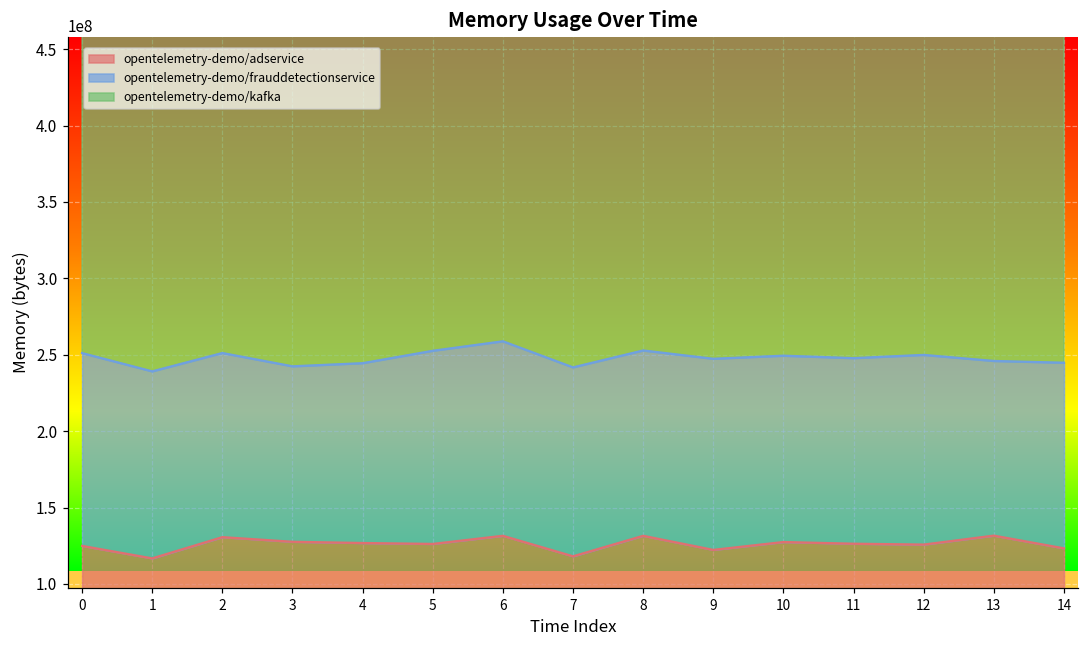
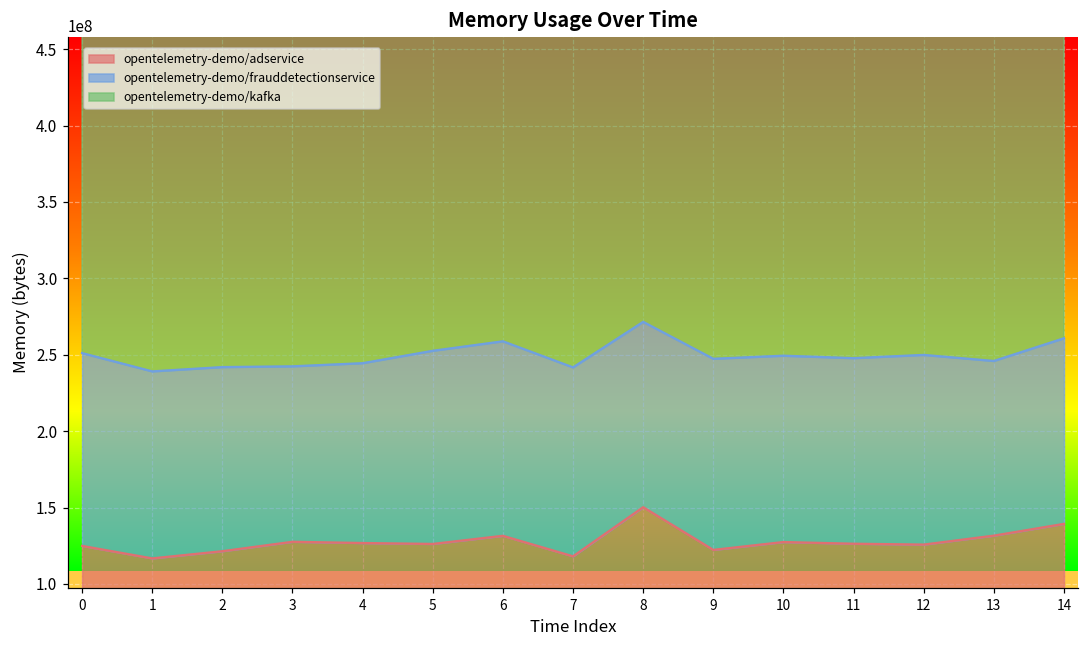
opentelemetry-demo/adservice, 2: 131000000 -> 121000000
opentelemetry-demo/adservice, 8: 131000000 -> 150000000
opentelemetry-demo/adservice, 14: 123000000 -> 139000000
